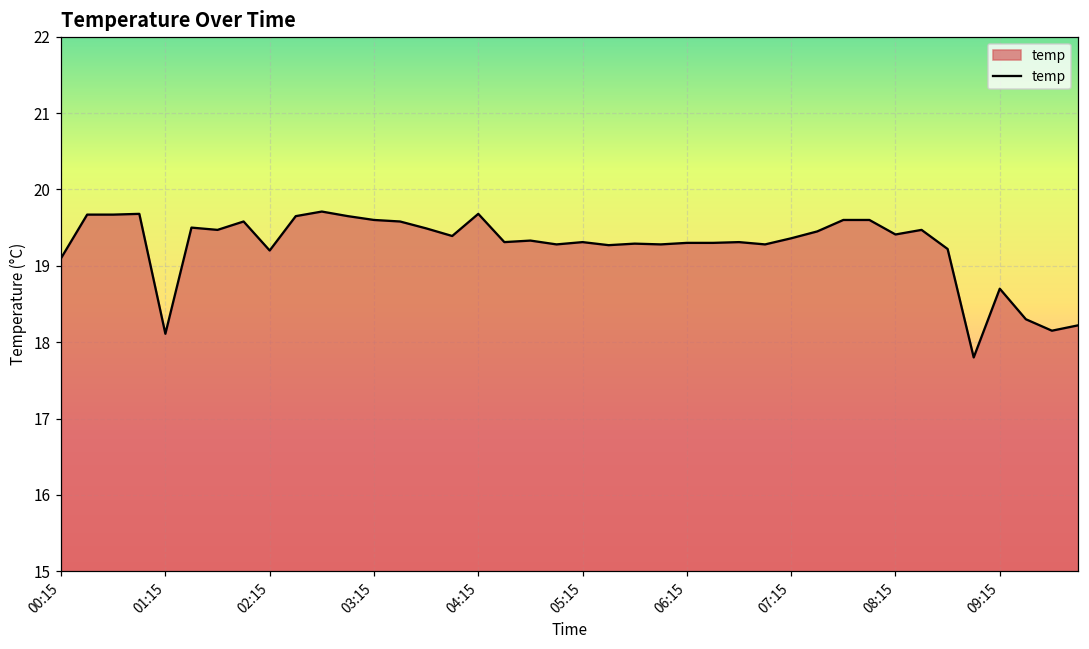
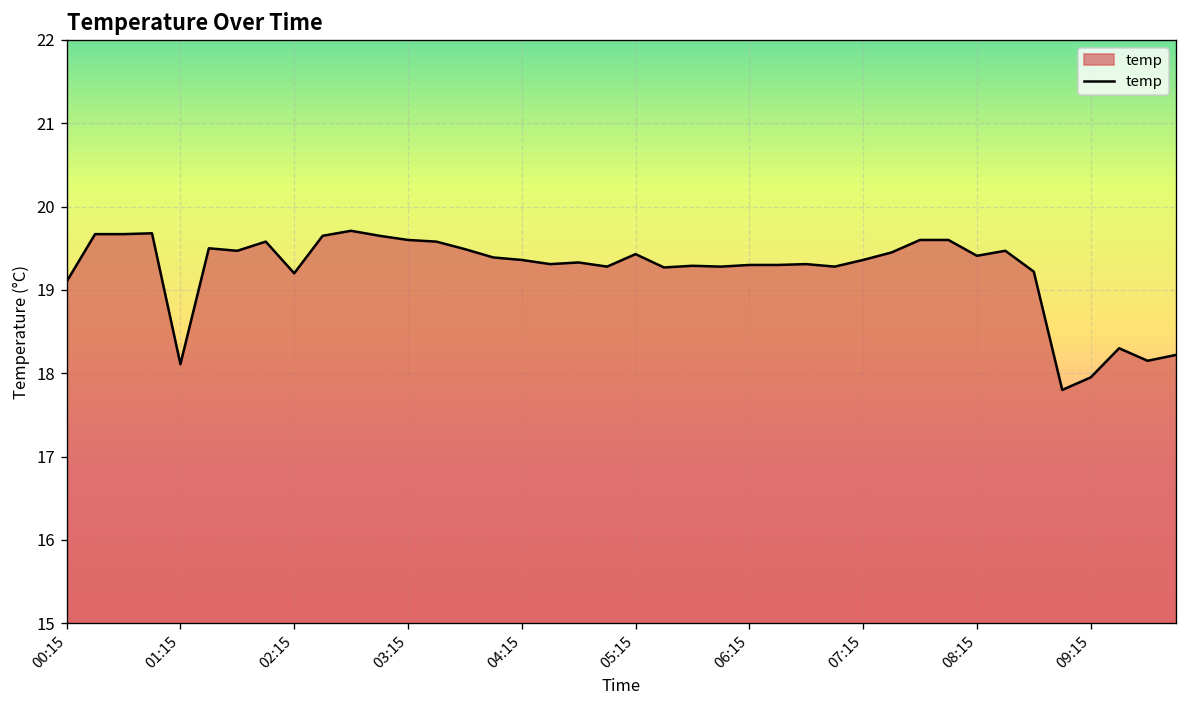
04:15: 19.7 -> 19.4
05:15: 19.3 -> 19.4
09:15: 18.7 -> 18.0
